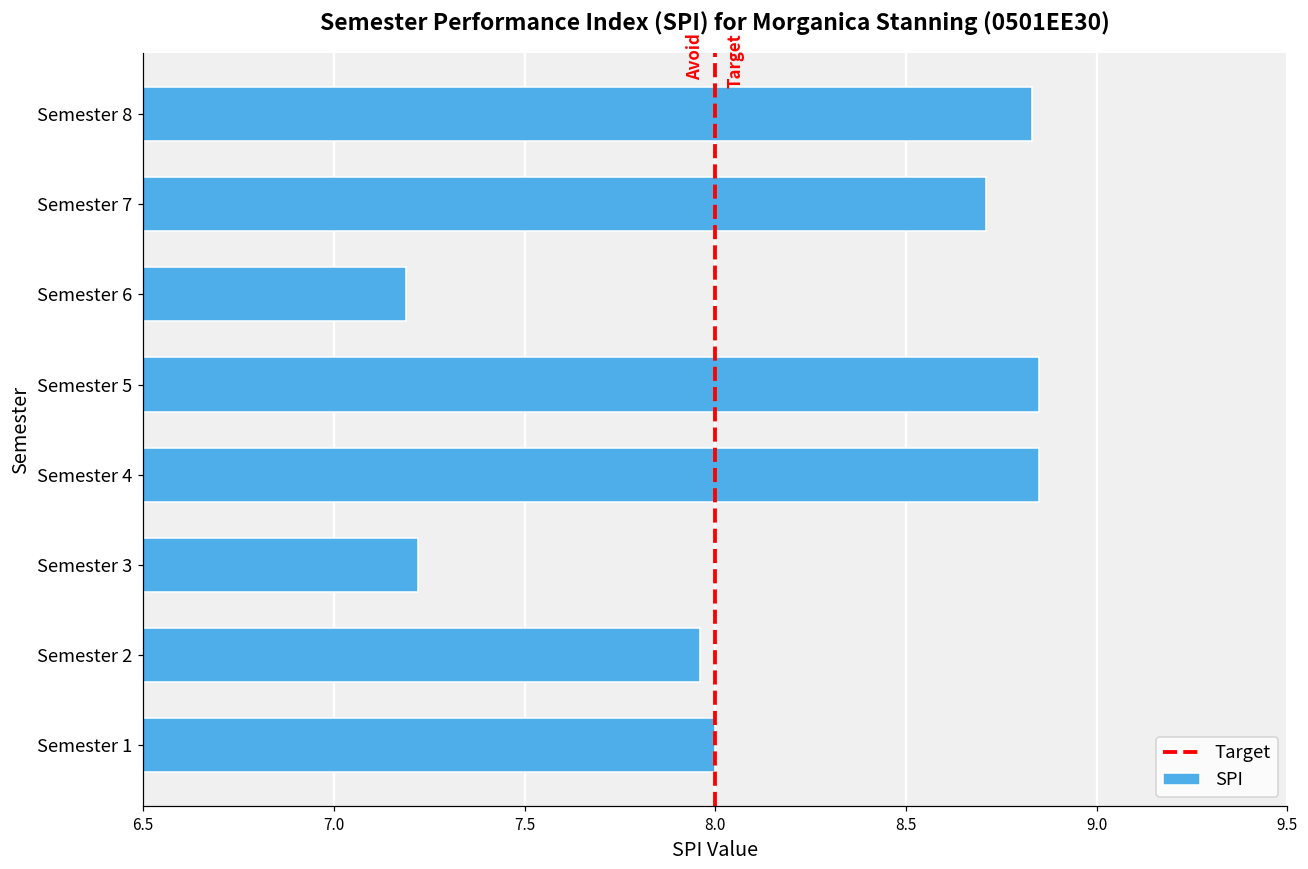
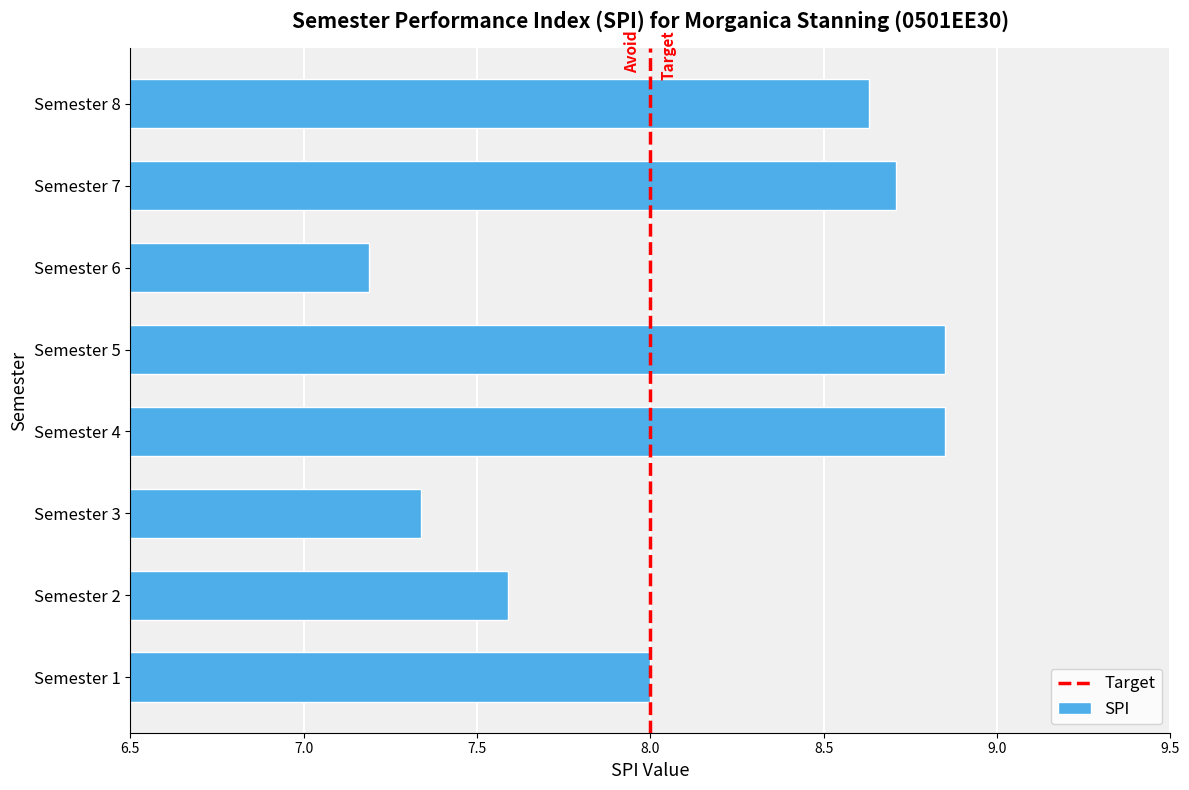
Semester 8: 8.83 -> 8.63
Semester 3: 7.22 -> 7.34
Semester 2: 7.96 -> 7.59
